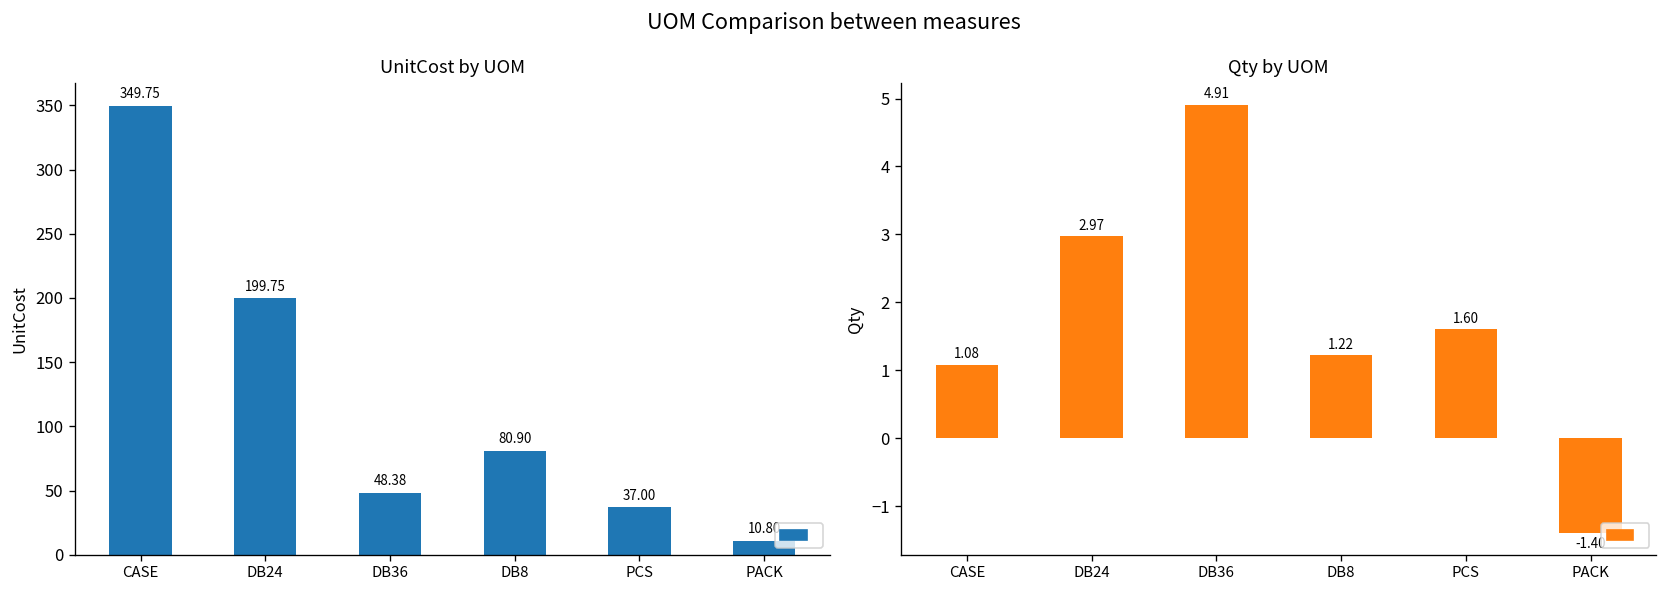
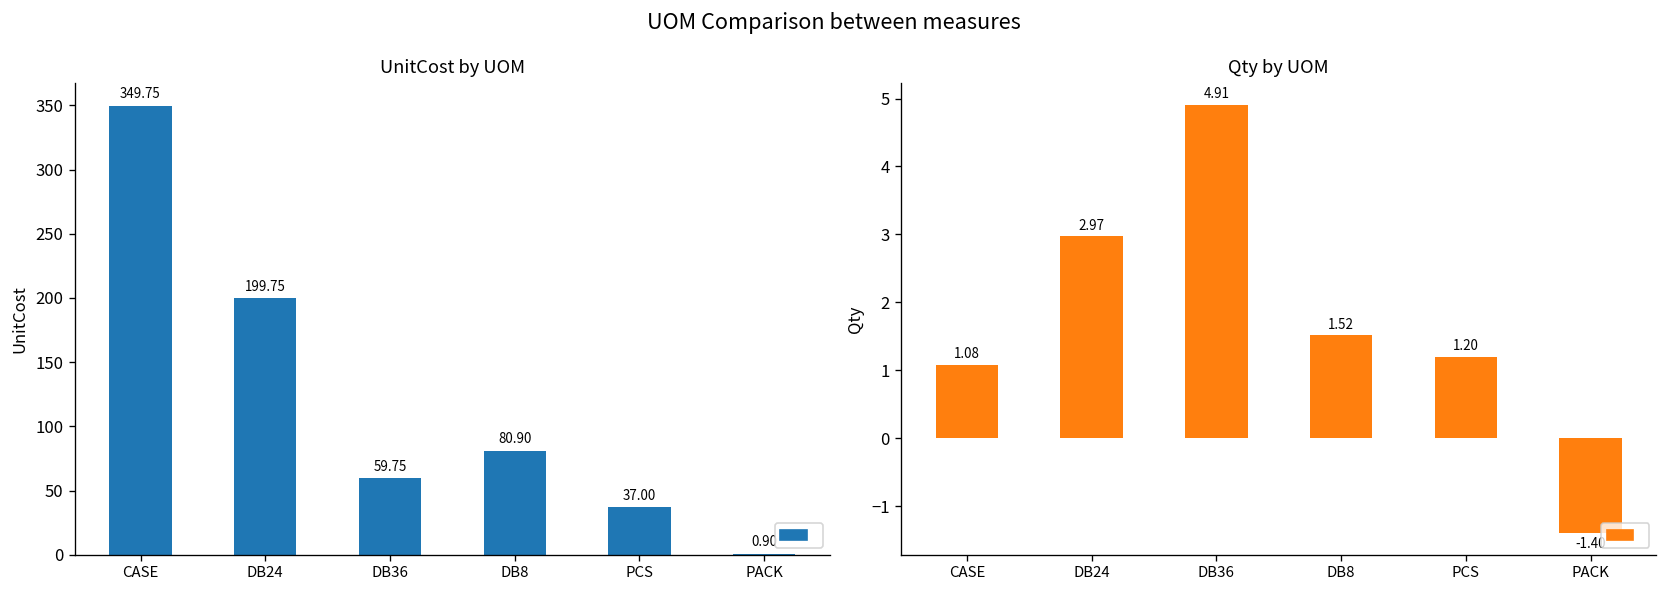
UnitCost by UOM, DB36: 48.38 -> 59.75
UnitCost by UOM, PACK: 10.80 -> 0.90
Qty by UOM, DB8: 1.22 -> 1.52
Qty by UOM, PCS: 1.60 -> 1.20
